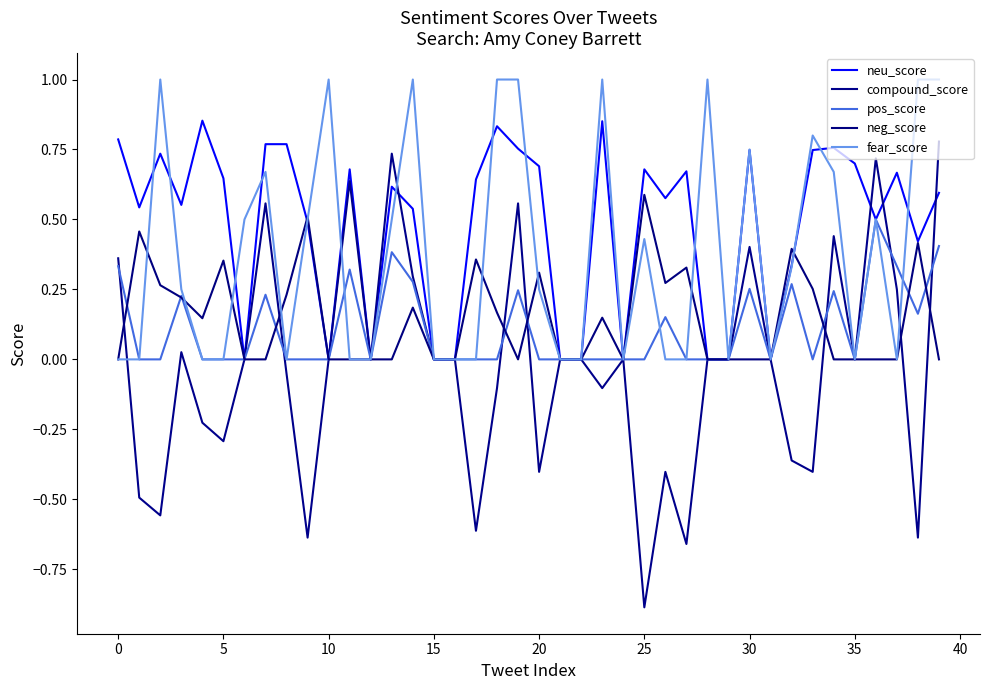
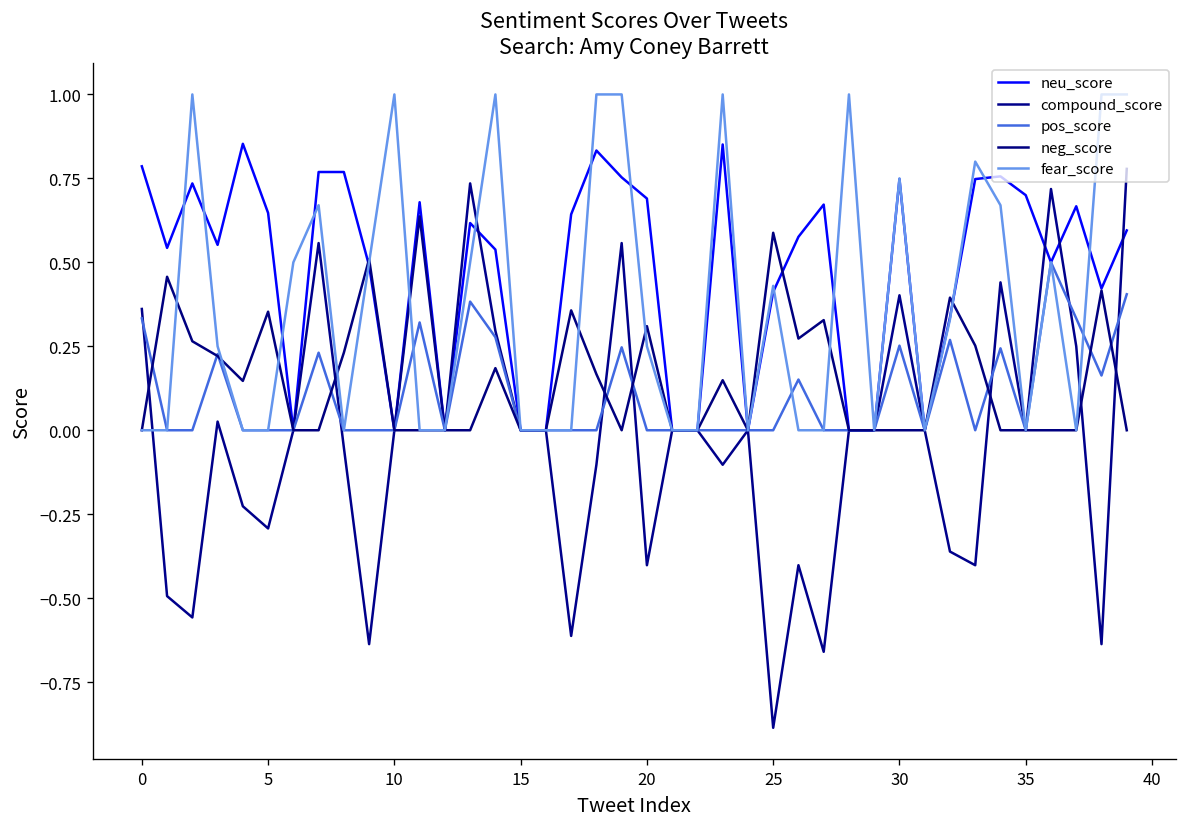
neu_score, 25: 0.68 -> 0.41
